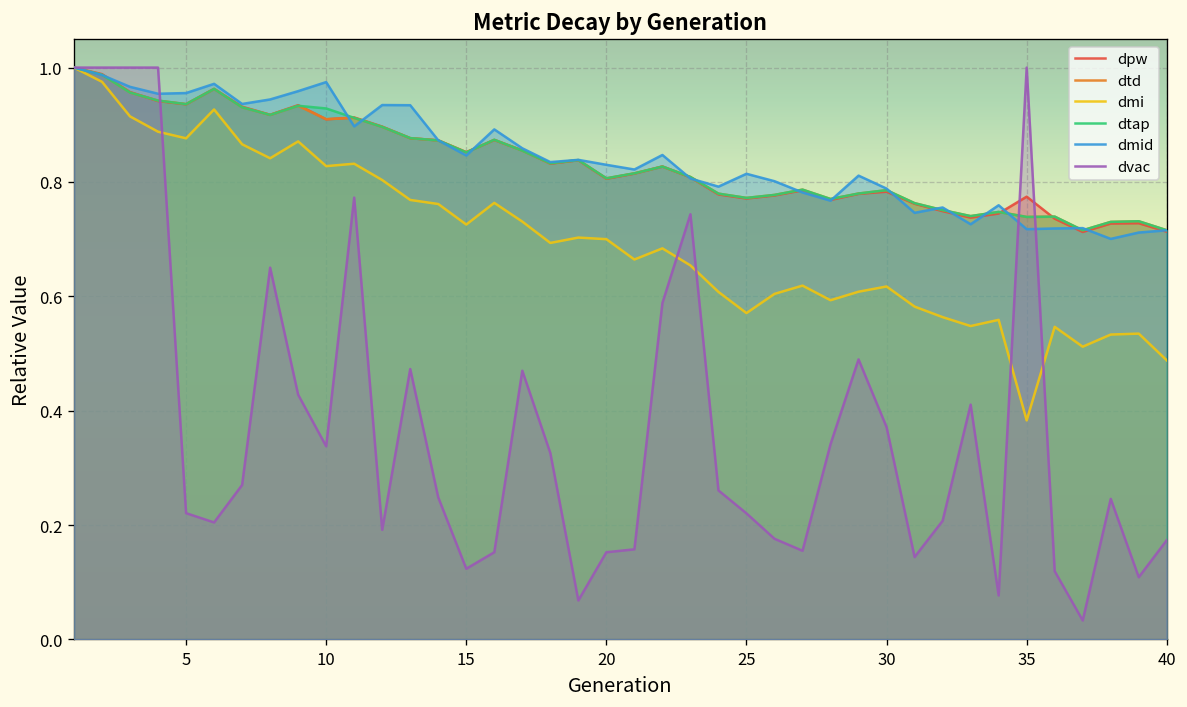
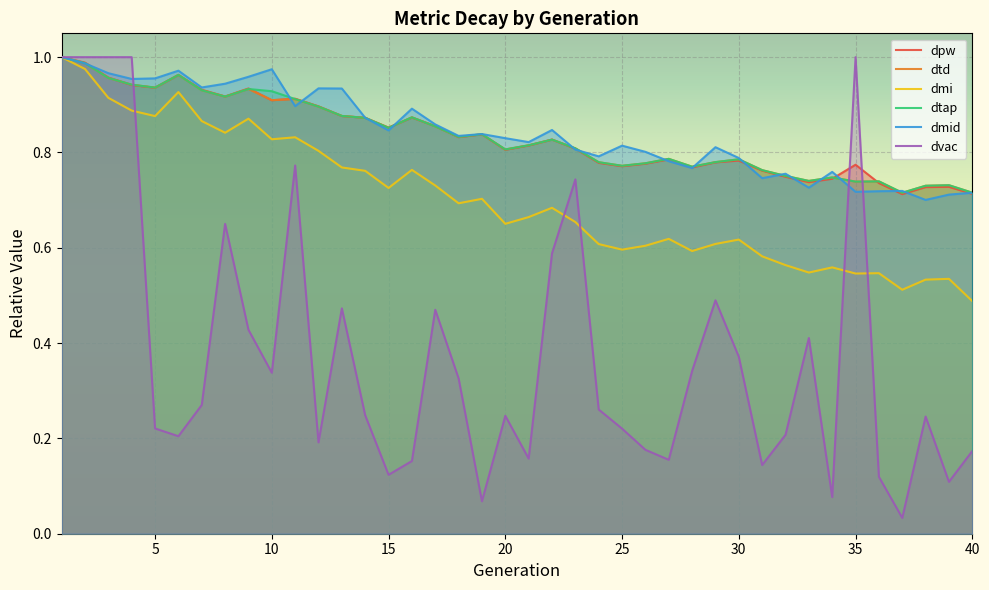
dmi, 20: 0.70 -> 0.65
dvac, 20: 0.15 -> 0.25
dmi, 25: 0.57 -> 0.60
dmi, 35: 0.38 -> 0.55
